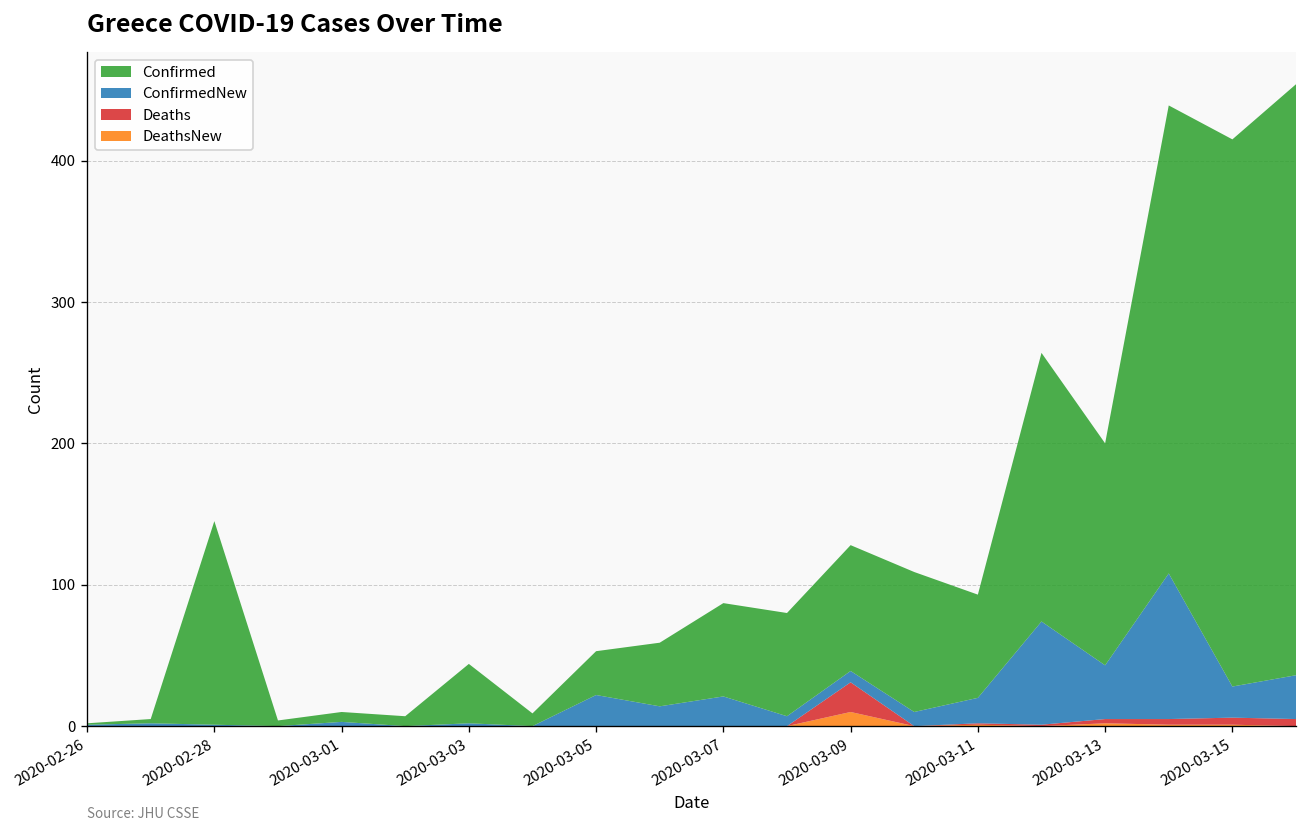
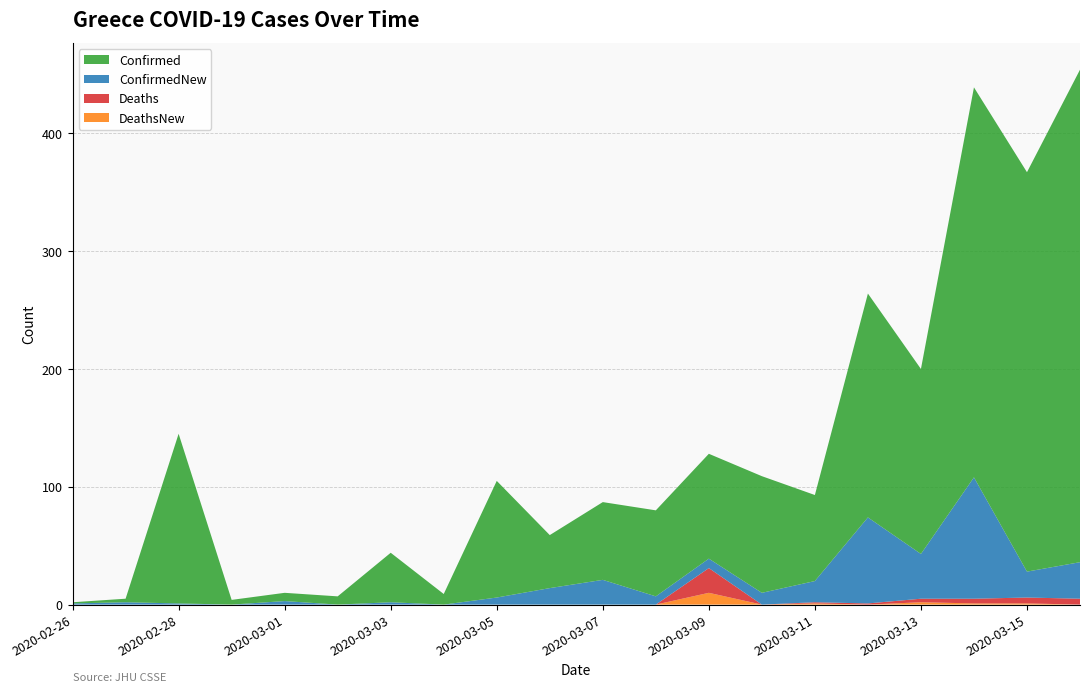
ConfirmedNew, 2020-03-05: 22 -> 6
Confirmed, 2020-03-05: 31 -> 99
Confirmed, 2020-03-15: 387 -> 339
